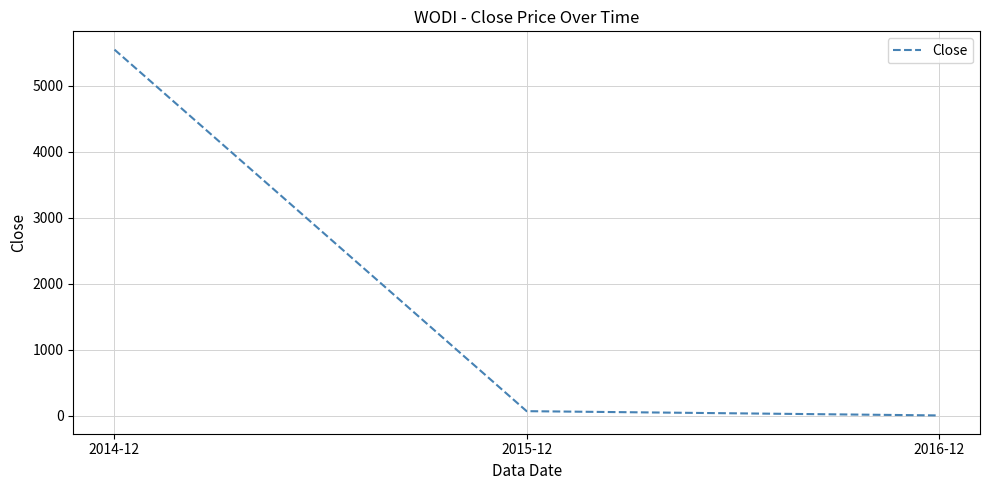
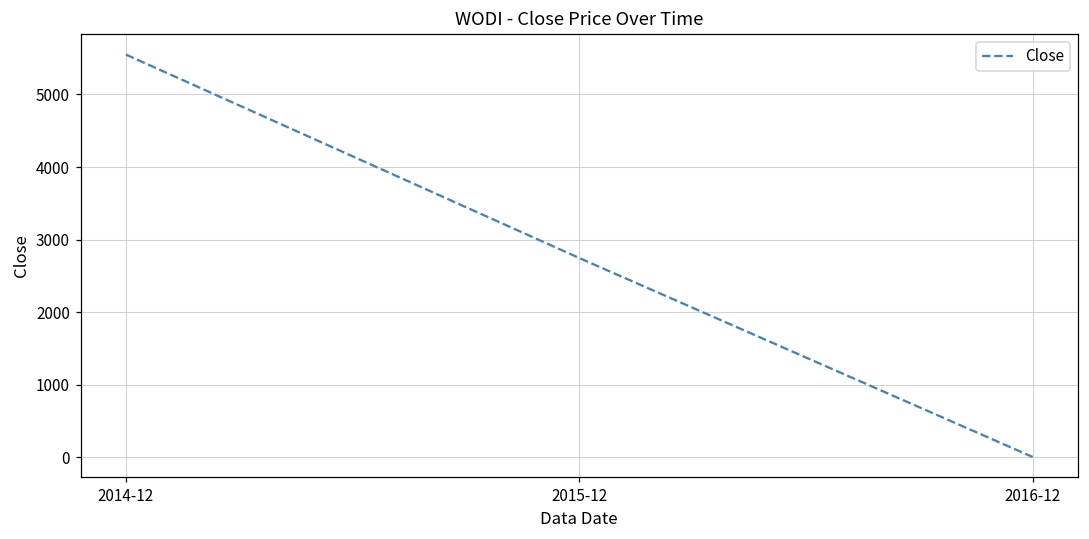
2015-12: 100 -> 2700
